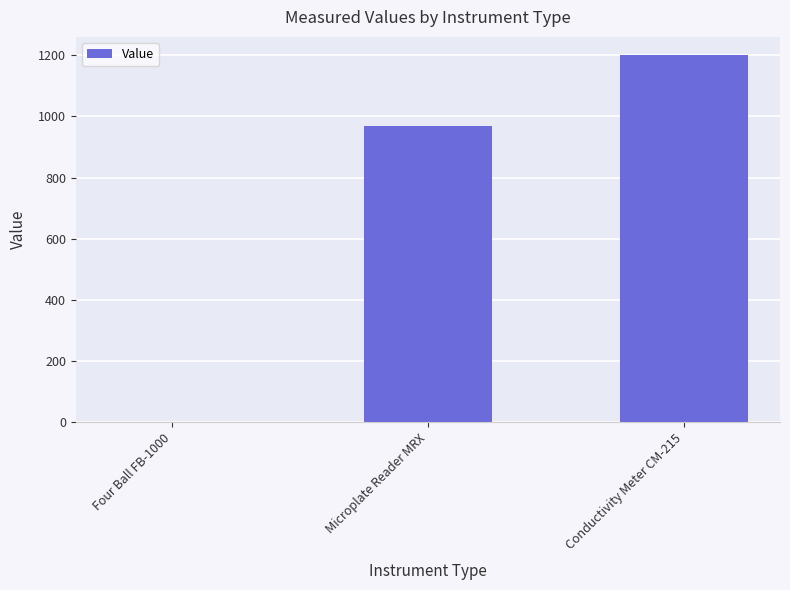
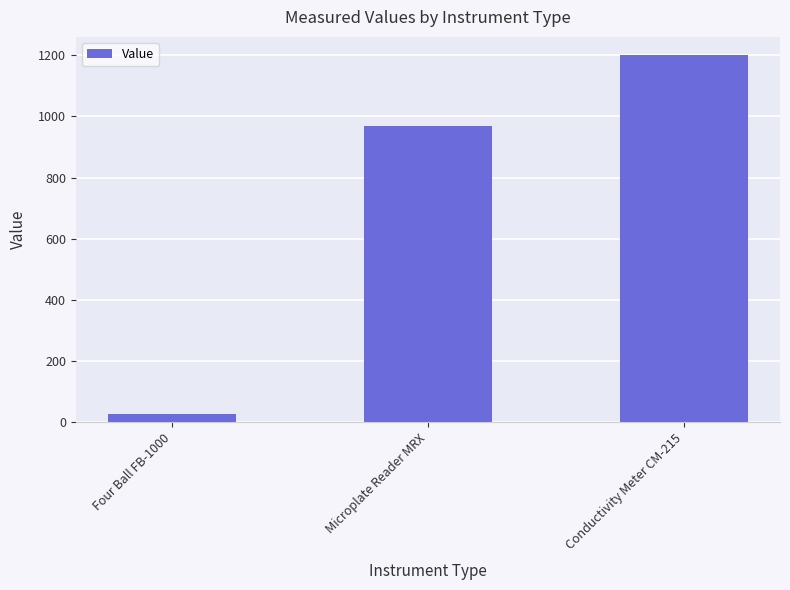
Four Ball FB-1000: 0 -> 30
